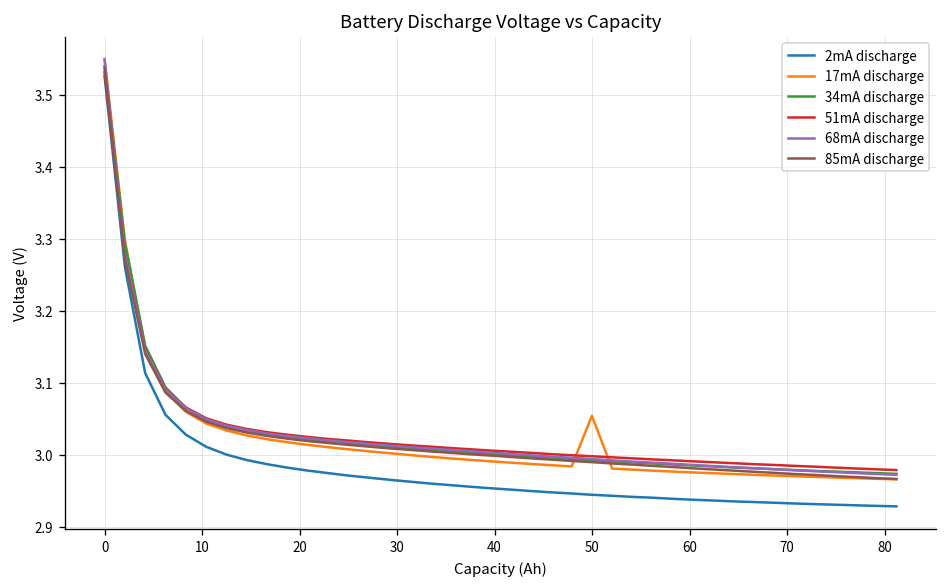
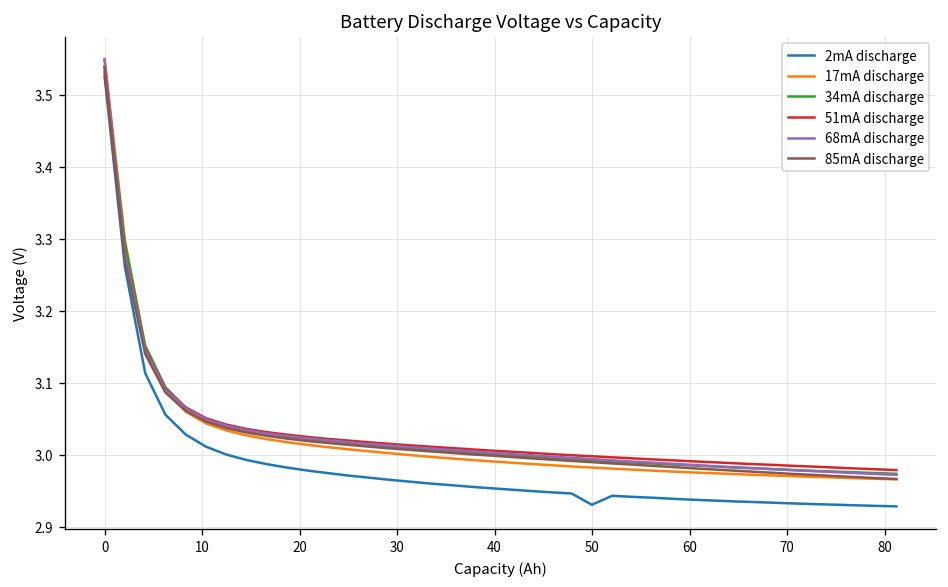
2mA discharge, 50: 2.94 -> 2.93
17mA discharge, 50: 3.05 -> 2.98
